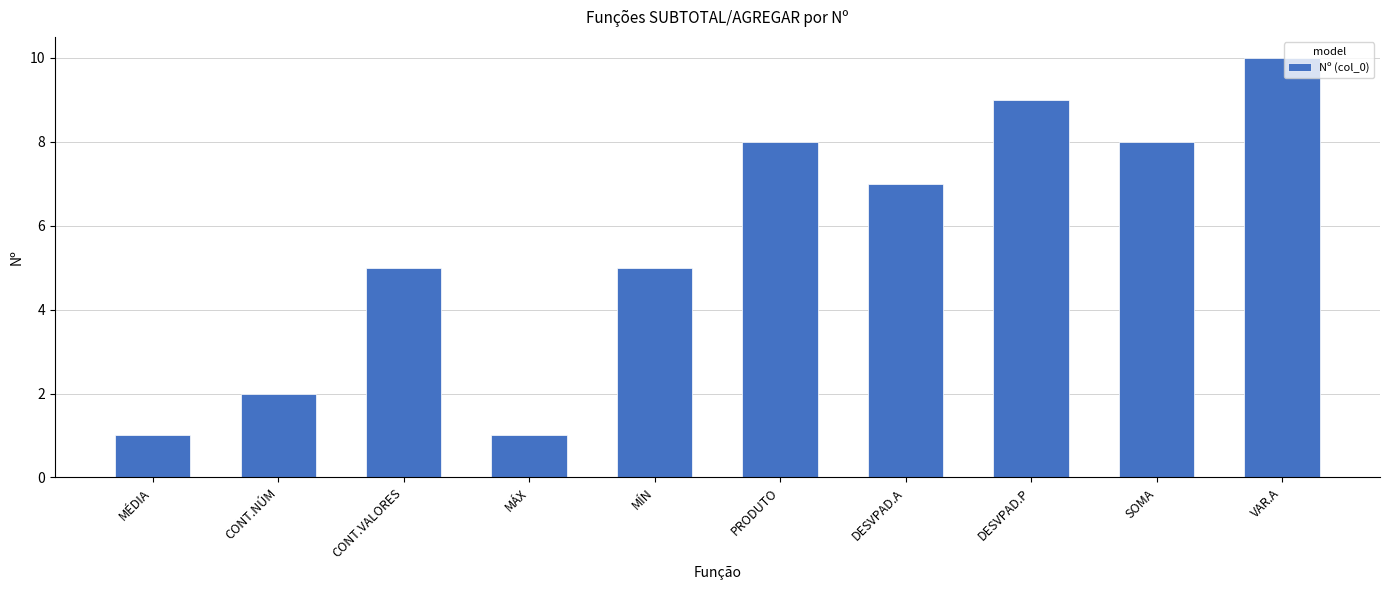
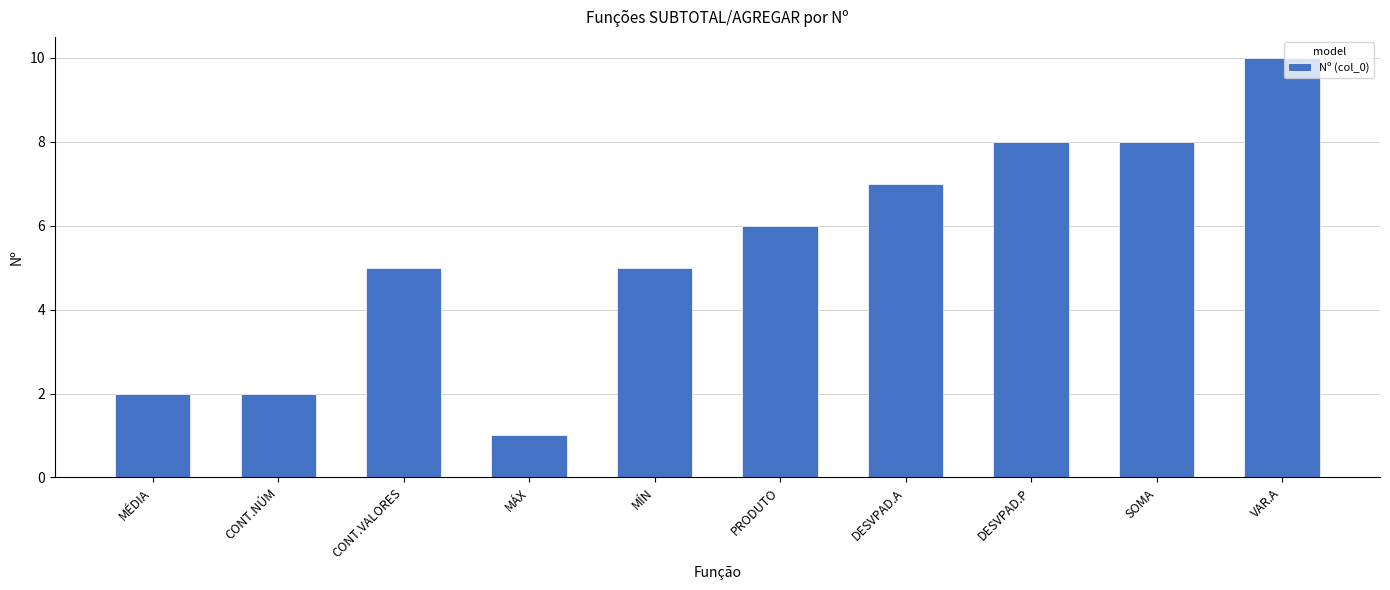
MÉDIA: 1 -> 2
PRODUTO: 8 -> 6
DESVPAD.P: 9 -> 8
